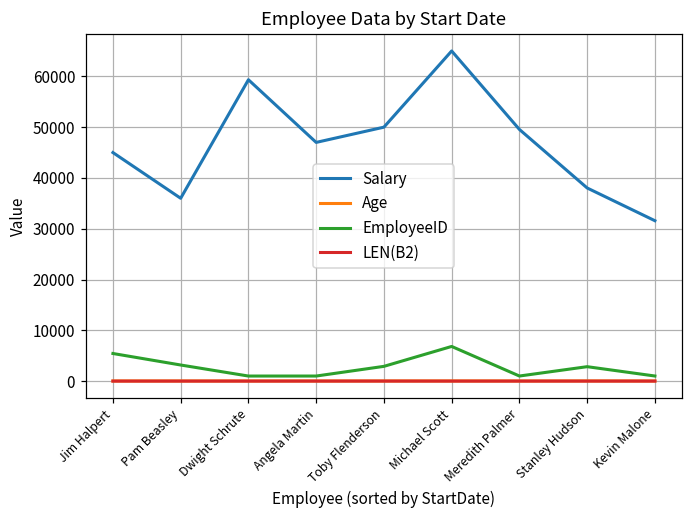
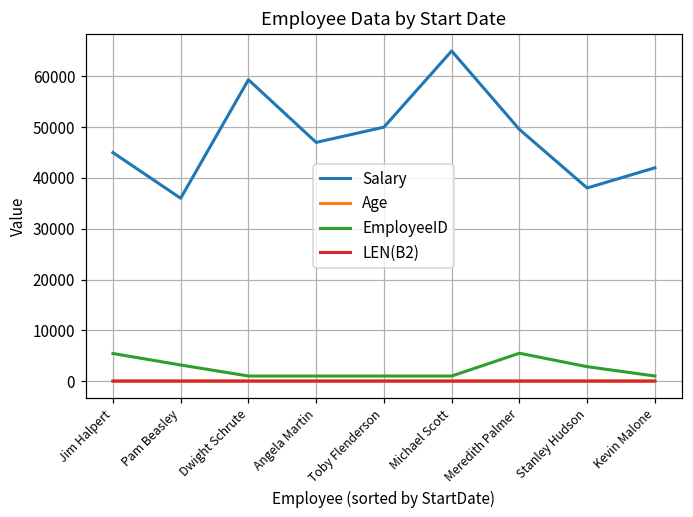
EmployeeID, Toby Flenderson: 3000 -> 1000
EmployeeID, Michael Scott: 7000 -> 1000
EmployeeID, Meredith Palmer: 1000 -> 5000
Salary, Kevin Malone: 32000 -> 42000
